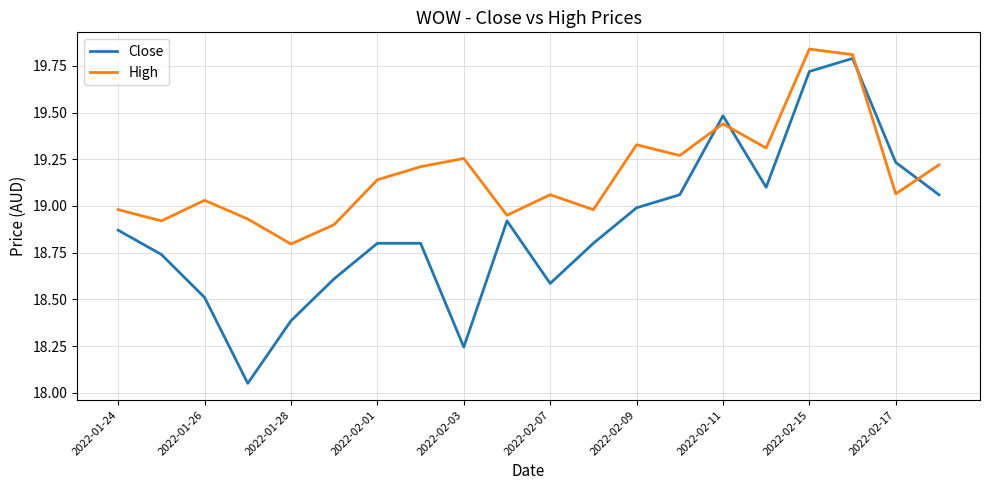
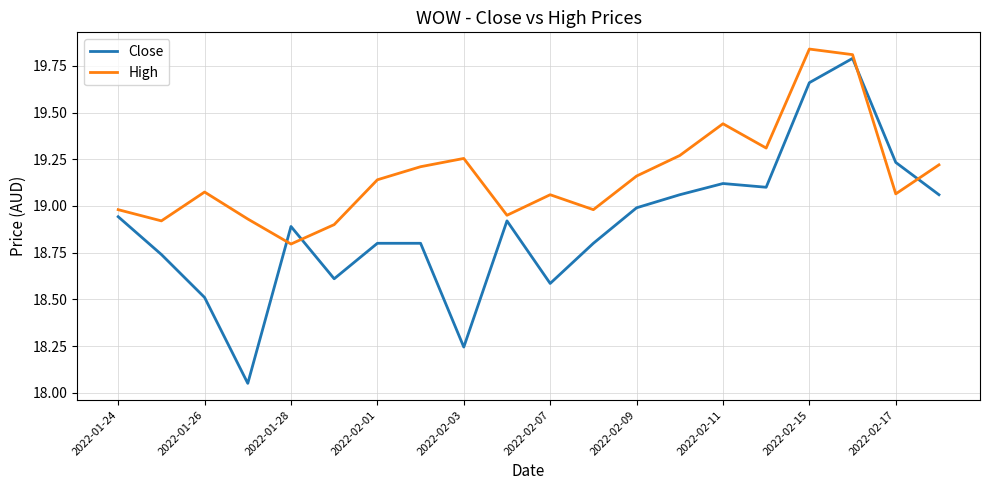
Close, 2022-01-24: 18.87 -> 18.94
High, 2022-01-26: 19.03 -> 19.07
Close, 2022-01-28: 18.39 -> 18.89
High, 2022-02-09: 19.33 -> 19.16
Close, 2022-02-11: 19.48 -> 19.12
Close, 2022-02-15: 19.72 -> 19.66
